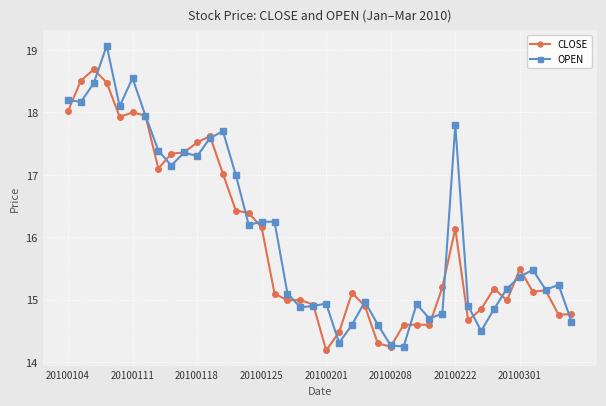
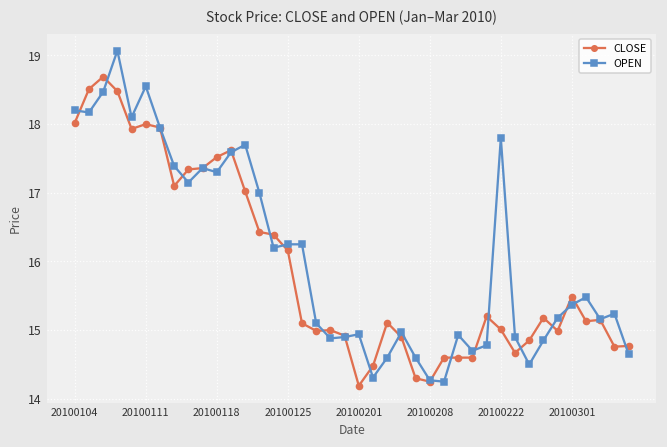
CLOSE, 20100222: 16.1 -> 15.0
